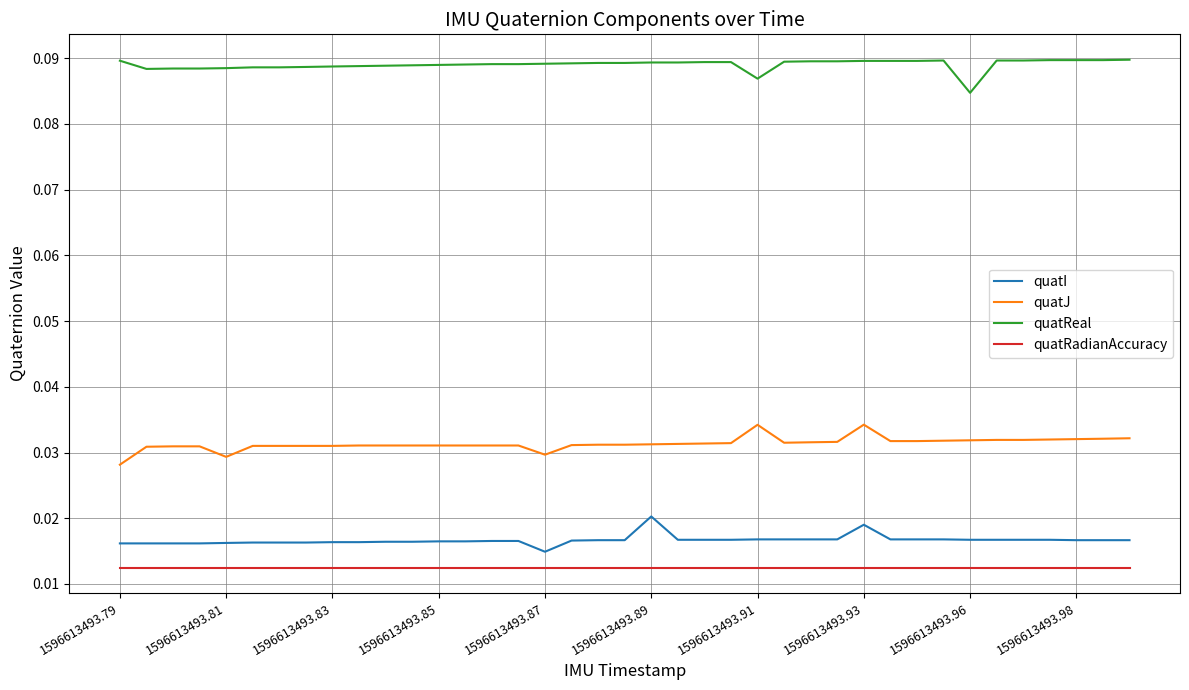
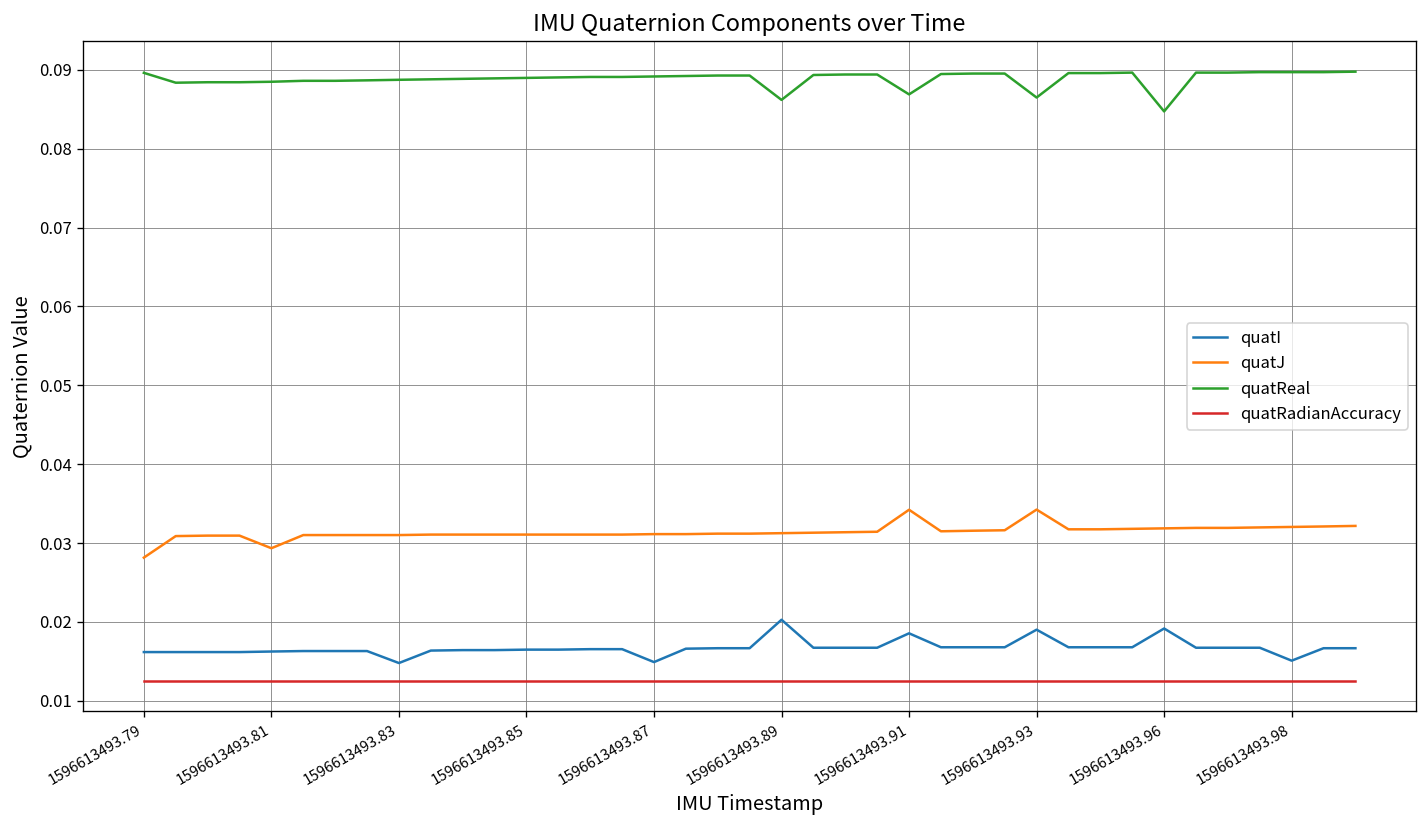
quatI, 1596613493.83: 0.016 -> 0.015
quatJ, 1596613493.87: 0.030 -> 0.031
quatReal, 1596613493.89: 0.089 -> 0.086
quatI, 1596613493.91: 0.017 -> 0.019
quatReal, 1596613493.93: 0.090 -> 0.087
quatI, 1596613493.96: 0.017 -> 0.019
quatI, 1596613493.98: 0.017 -> 0.015
